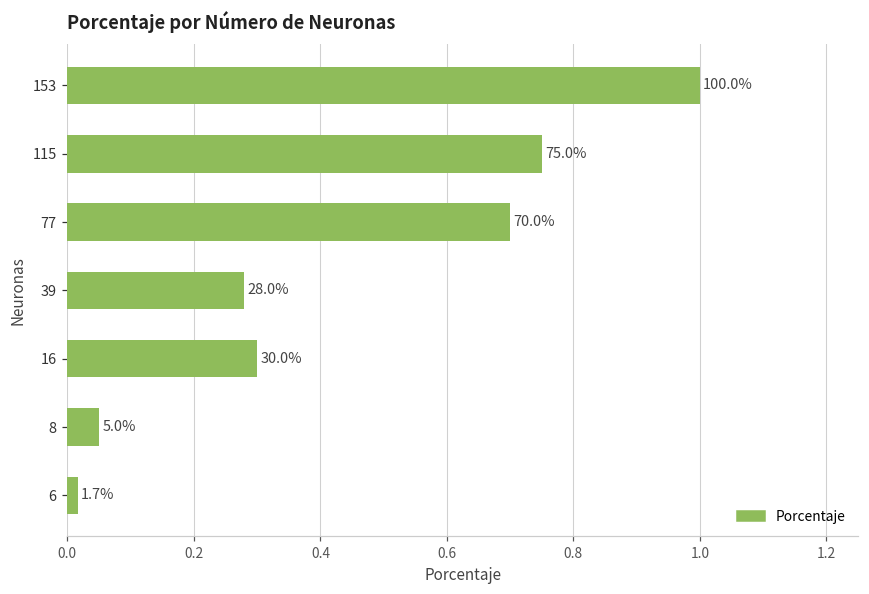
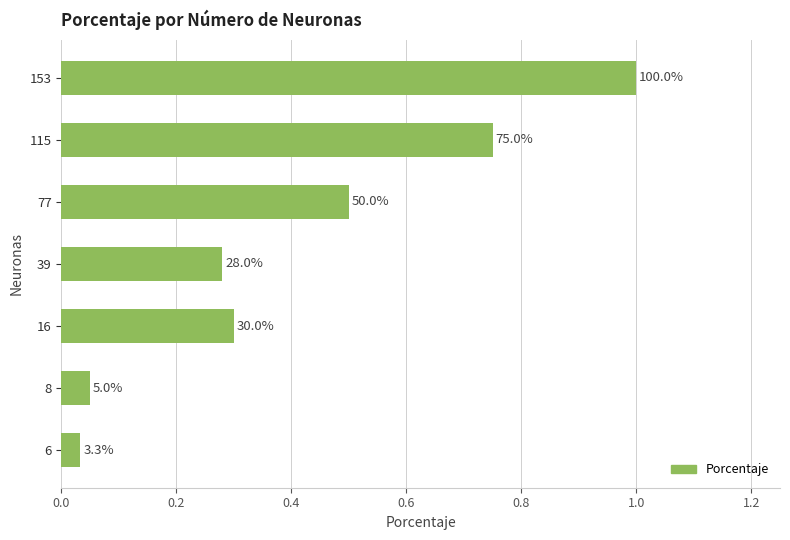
77: 70.0% -> 50.0%
6: 1.7% -> 3.3%
